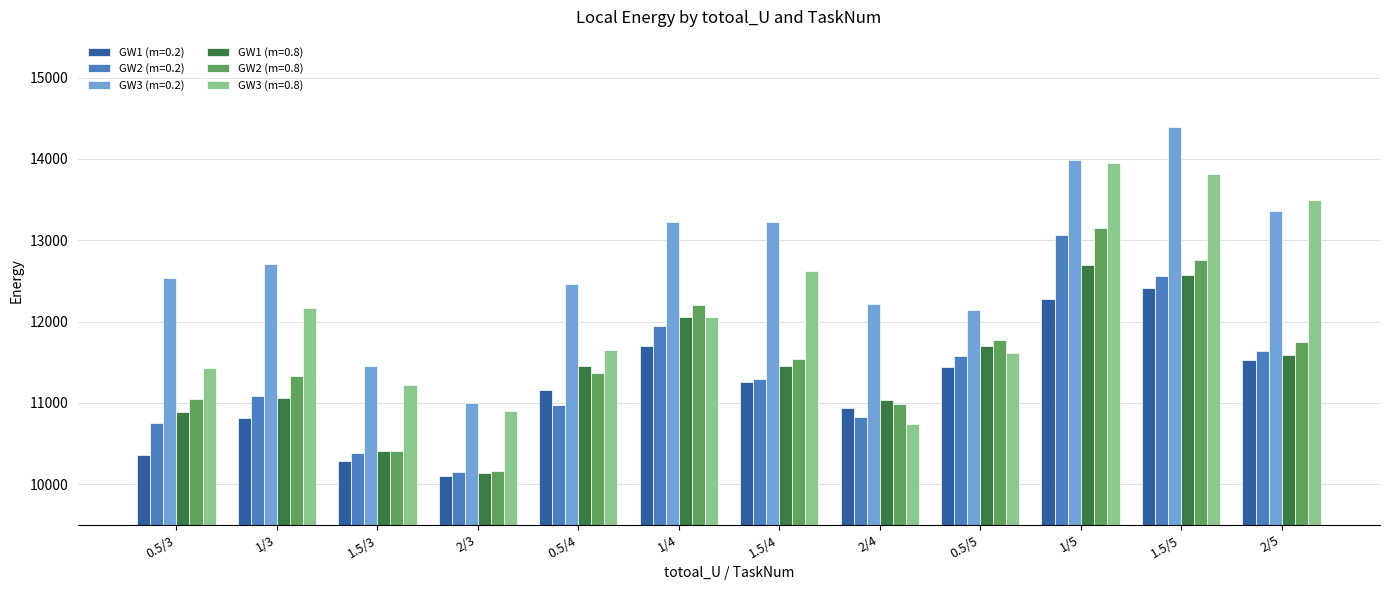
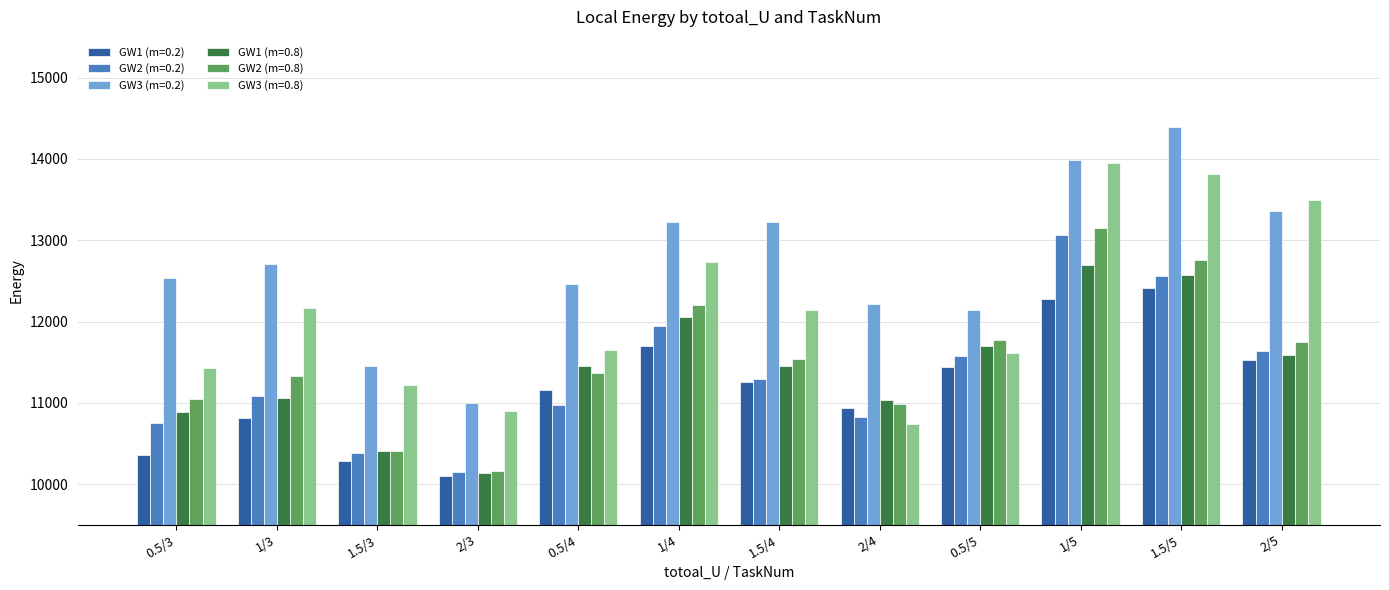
GW3 (m=0.8), 1/4: 12100 -> 12700
GW3 (m=0.8), 1.5/4: 12600 -> 12100
